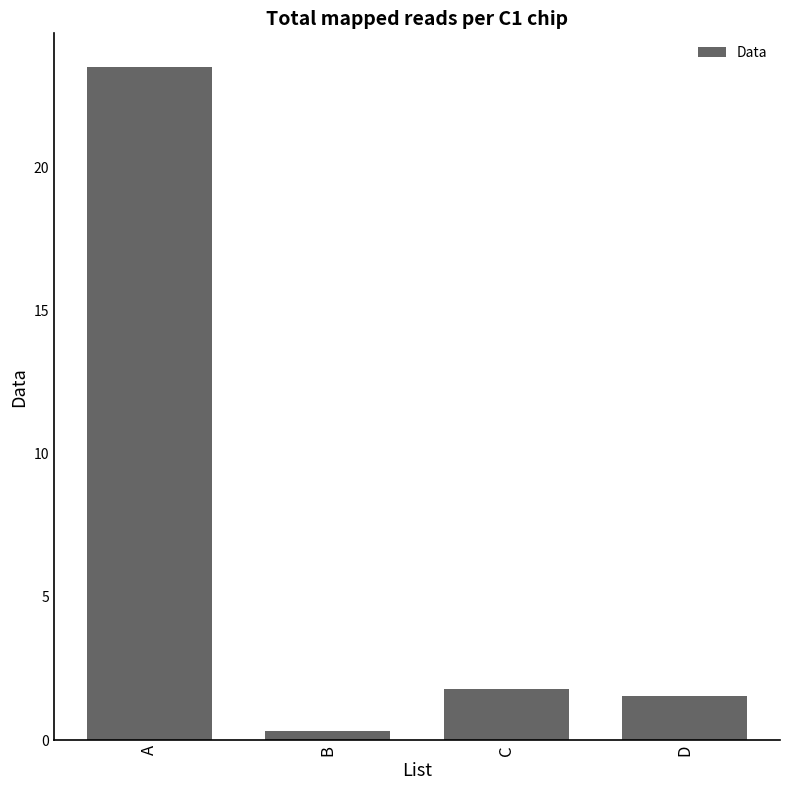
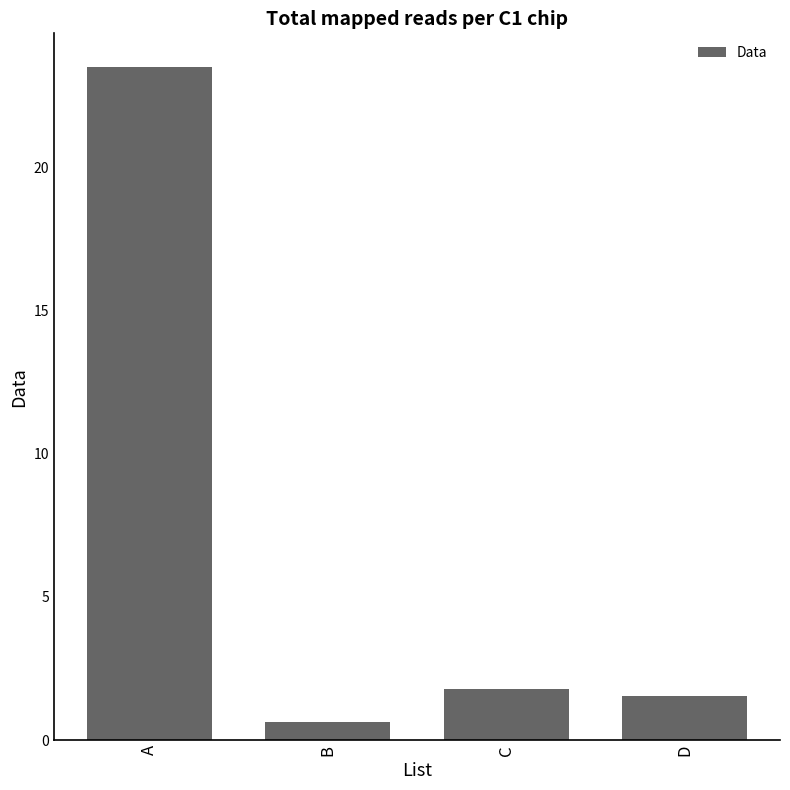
B: 0.3 -> 0.6
